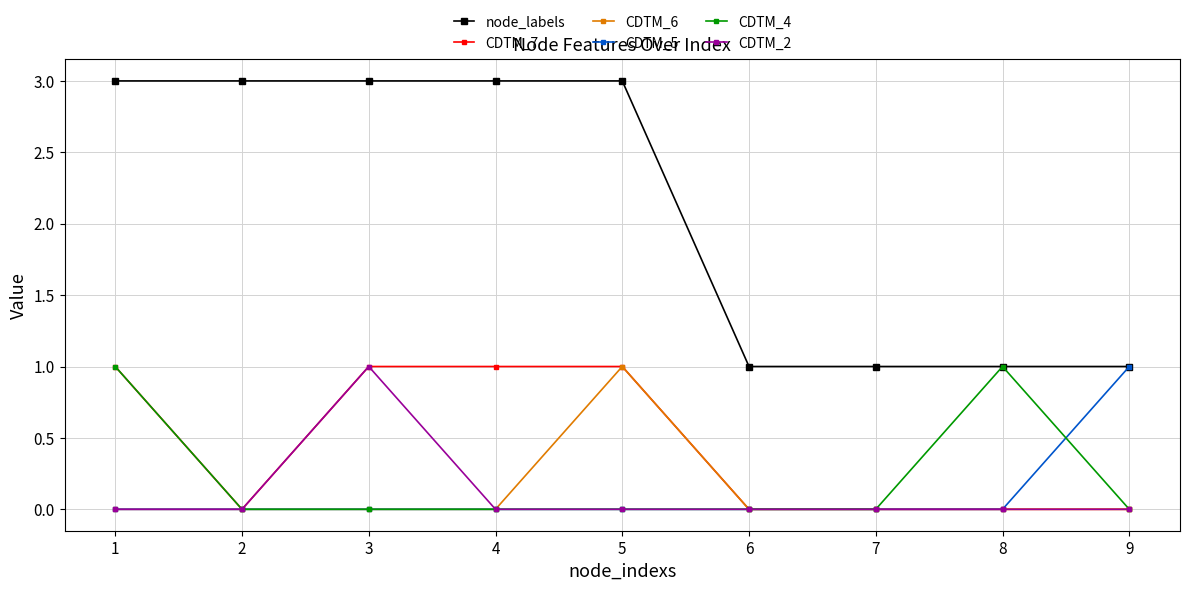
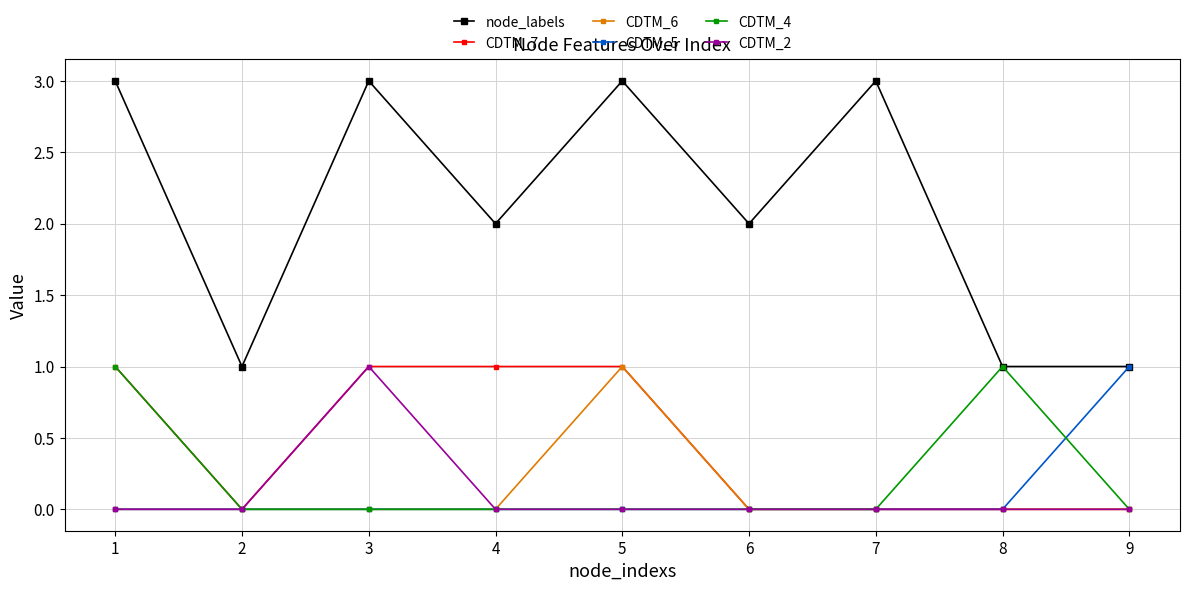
node_labels, 2: 3 -> 1
node_labels, 4: 3 -> 2
node_labels, 6: 1 -> 2
node_labels, 7: 1 -> 3
